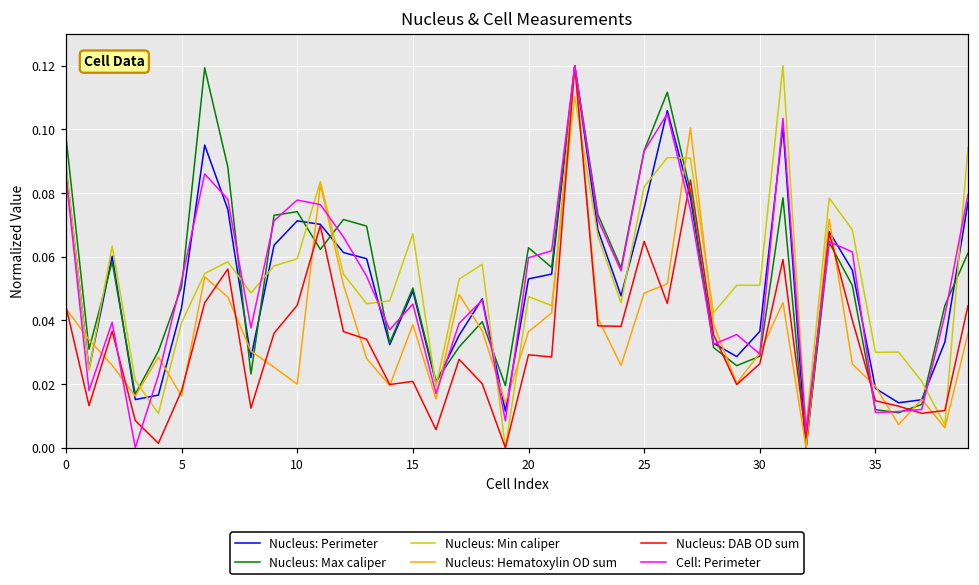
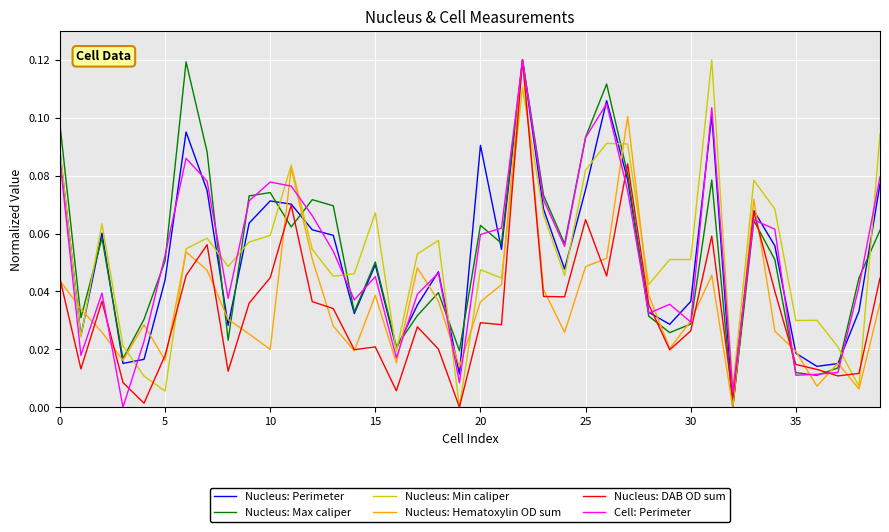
Nucleus: Min caliper, 5: 0.039 -> 0.006
Nucleus: Perimeter, 20: 0.053 -> 0.090
